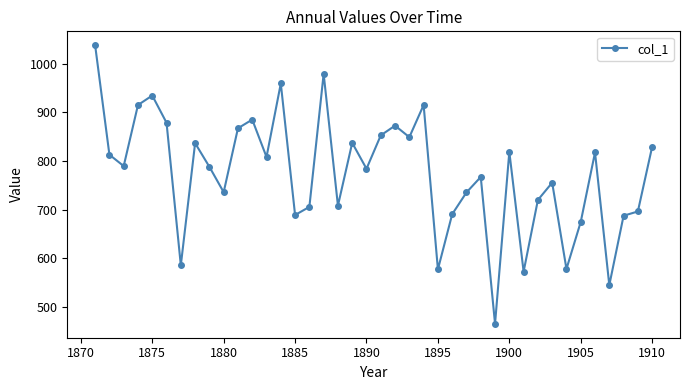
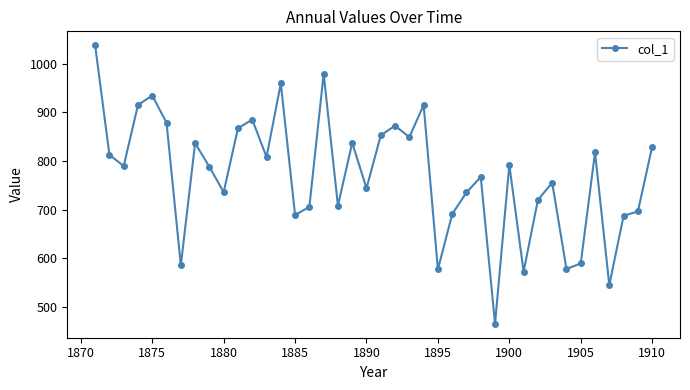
1890: 780 -> 740
1900: 820 -> 790
1905: 670 -> 590
